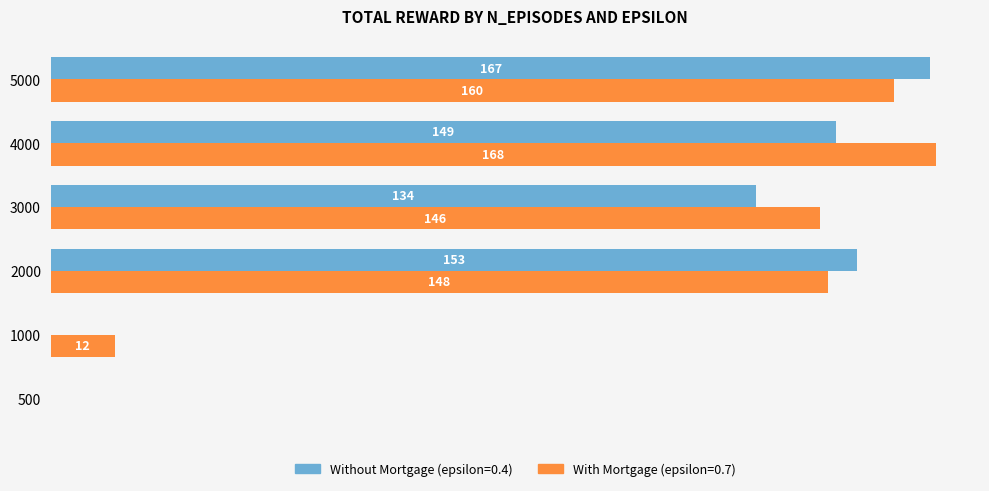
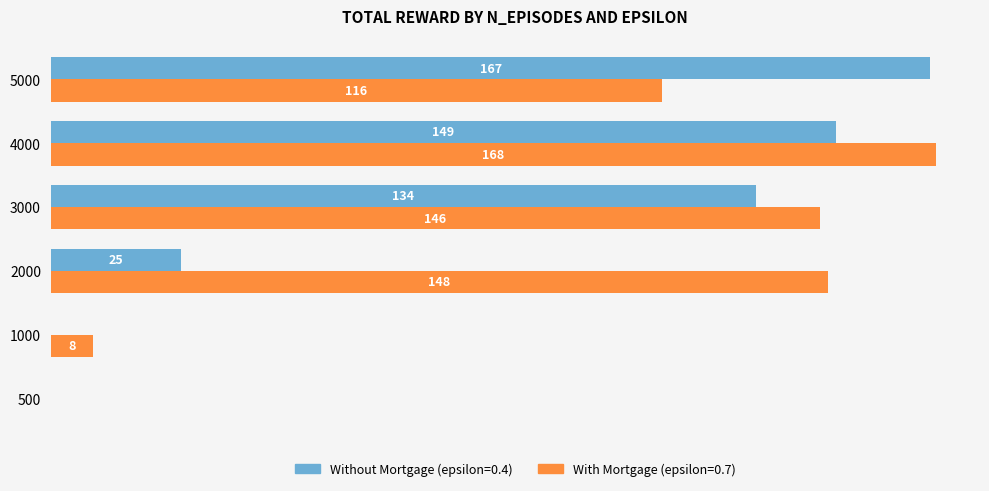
With Mortgage (epsilon=0.7), 5000: 160 -> 116
Without Mortgage (epsilon=0.4), 2000: 153 -> 25
With Mortgage (epsilon=0.7), 1000: 12 -> 8
